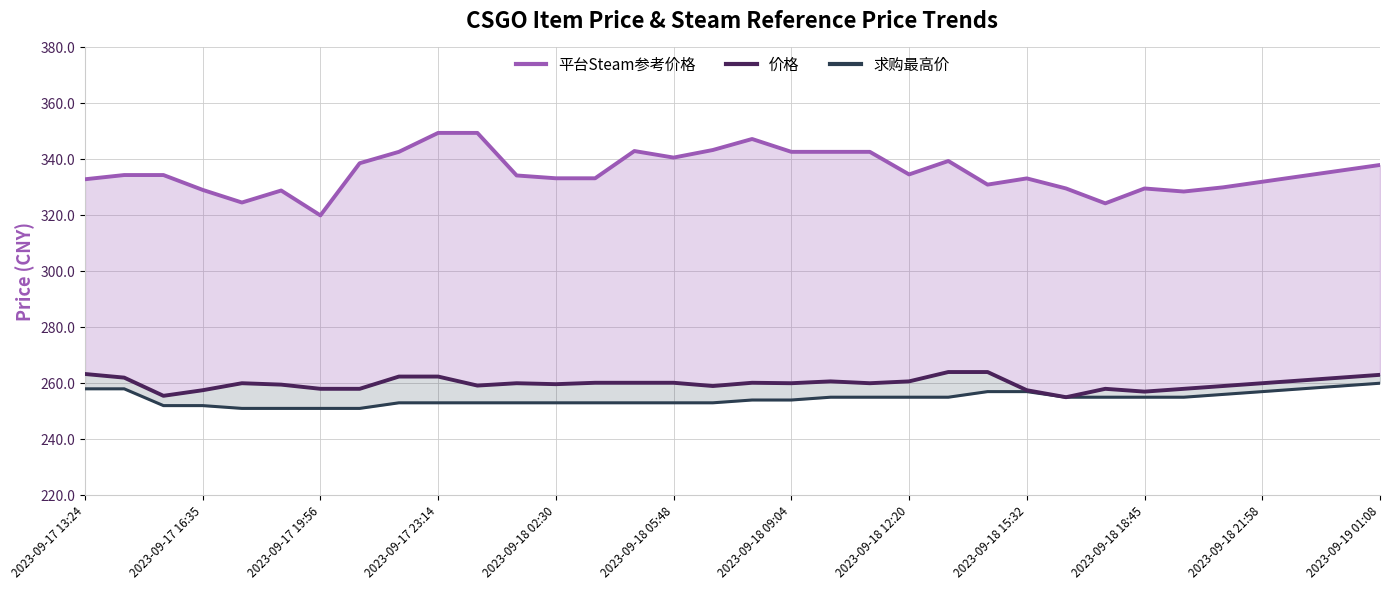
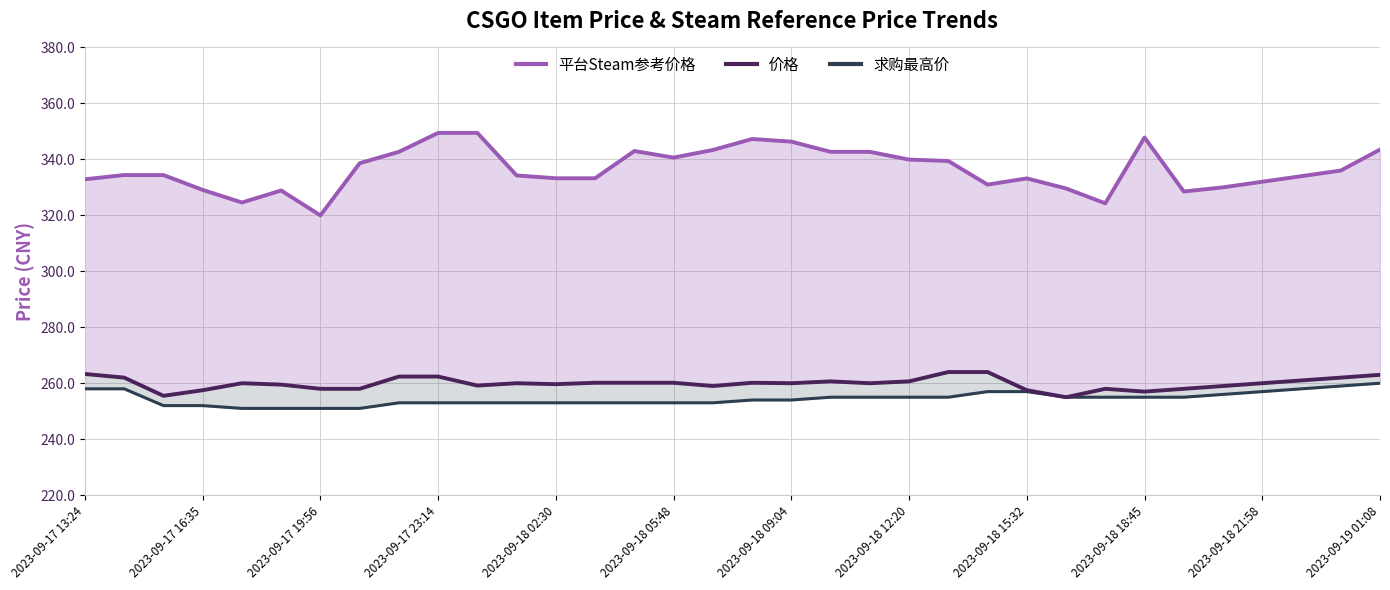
平台Steam参考价格, 2023-09-18 09:04: 343 -> 346
平台Steam参考价格, 2023-09-18 12:20: 335 -> 340
平台Steam参考价格, 2023-09-18 18:45: 330 -> 348
平台Steam参考价格, 2023-09-19 01:08: 338 -> 344
